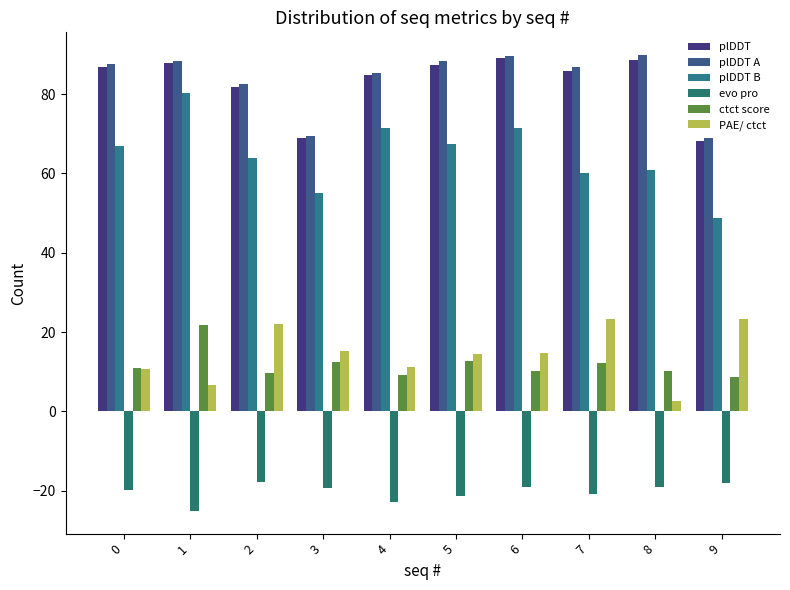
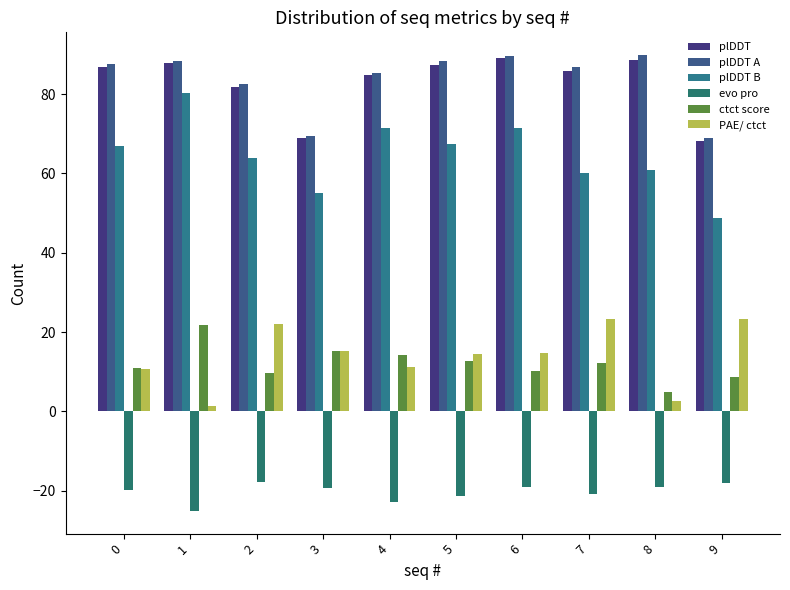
PAE/ ctct, 1: 7 -> 1
ctct score, 3: 13 -> 15
ctct score, 4: 9 -> 14
ctct score, 8: 10 -> 5
